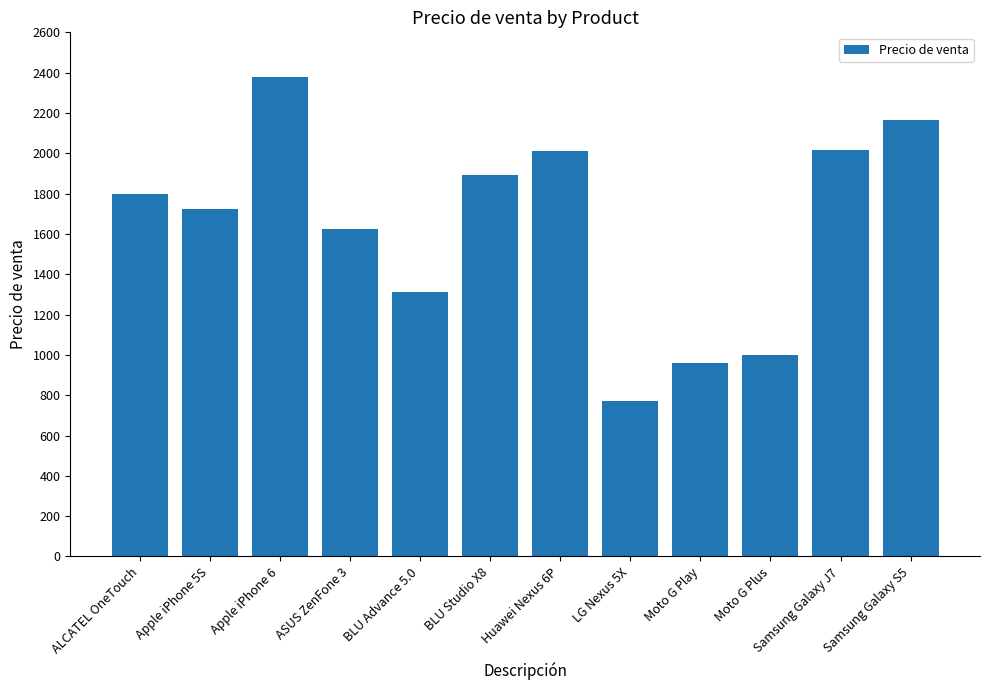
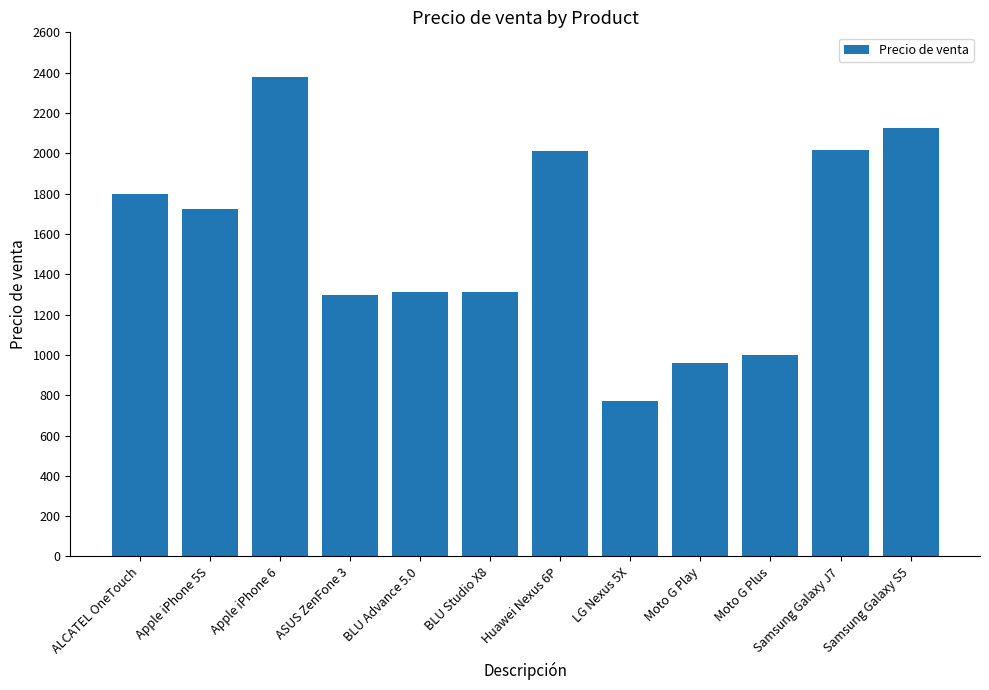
ASUS ZenFone 3: 1620 -> 1300
BLU Studio X8: 1890 -> 1310
Samsung Galaxy S5: 2170 -> 2120
